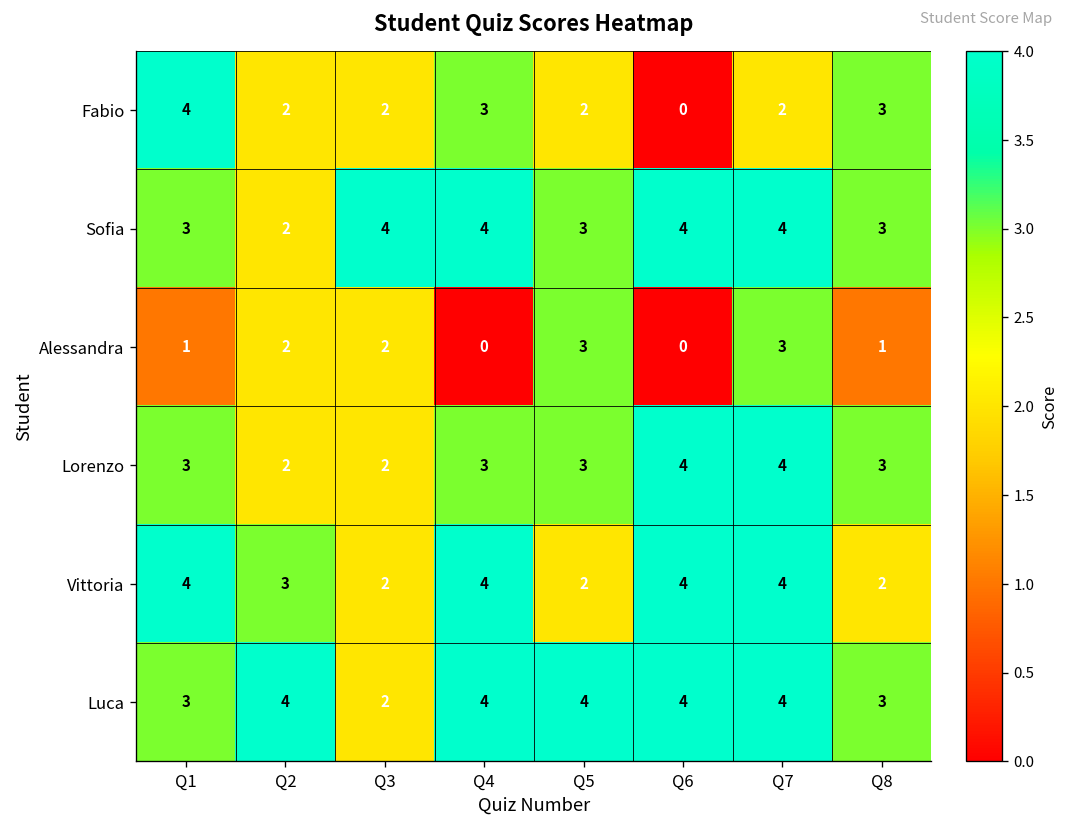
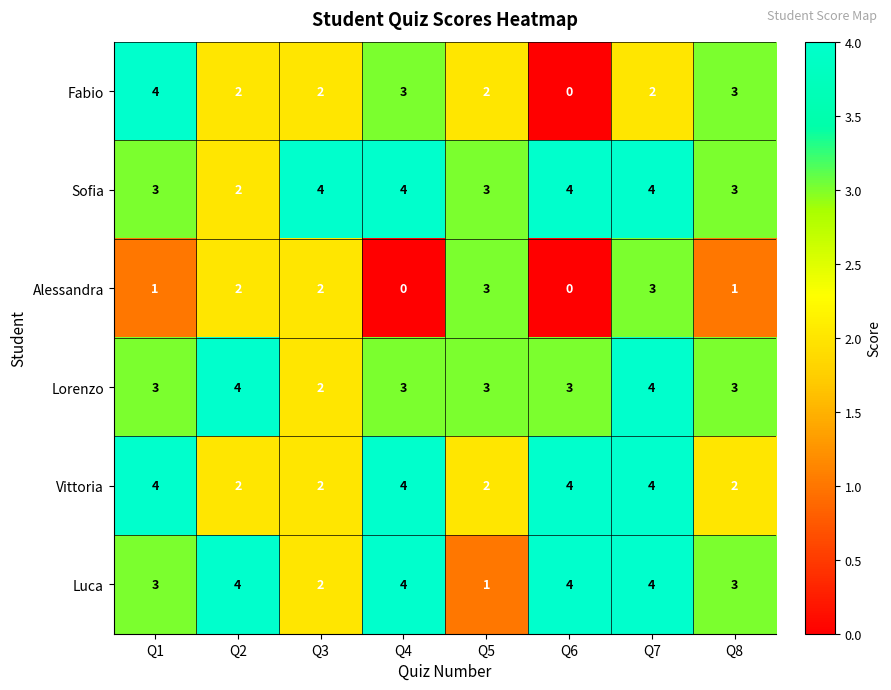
Lorenzo, Q2: 2 -> 4
Lorenzo, Q6: 4 -> 3
Vittoria, Q2: 3 -> 2
Luca, Q5: 4 -> 1
